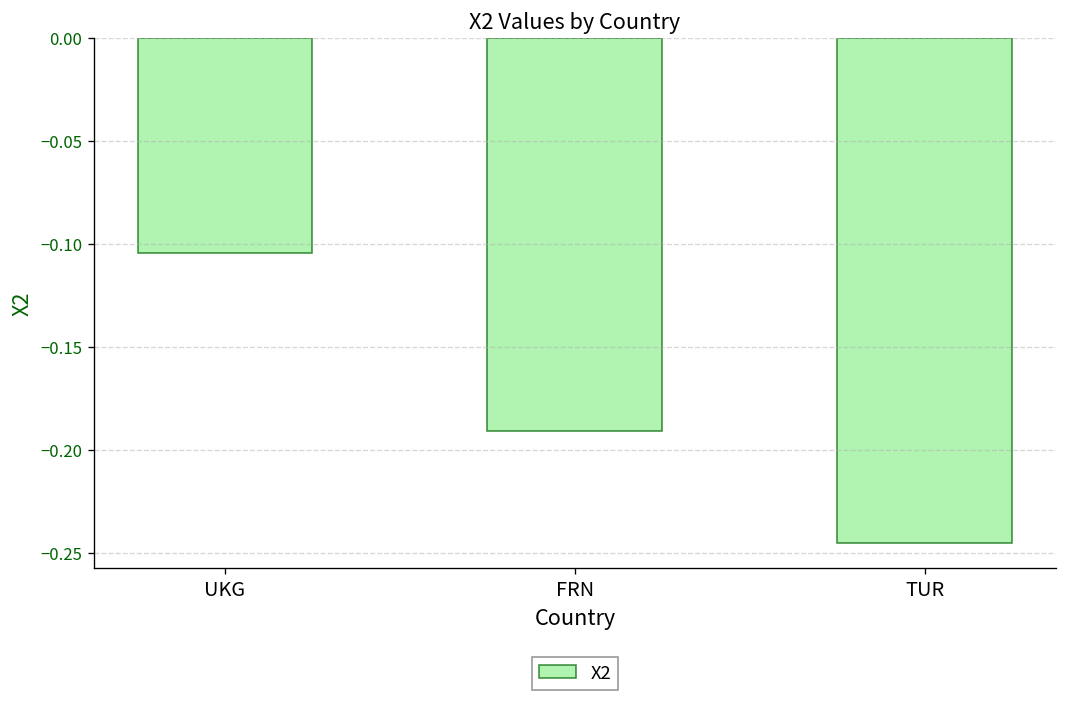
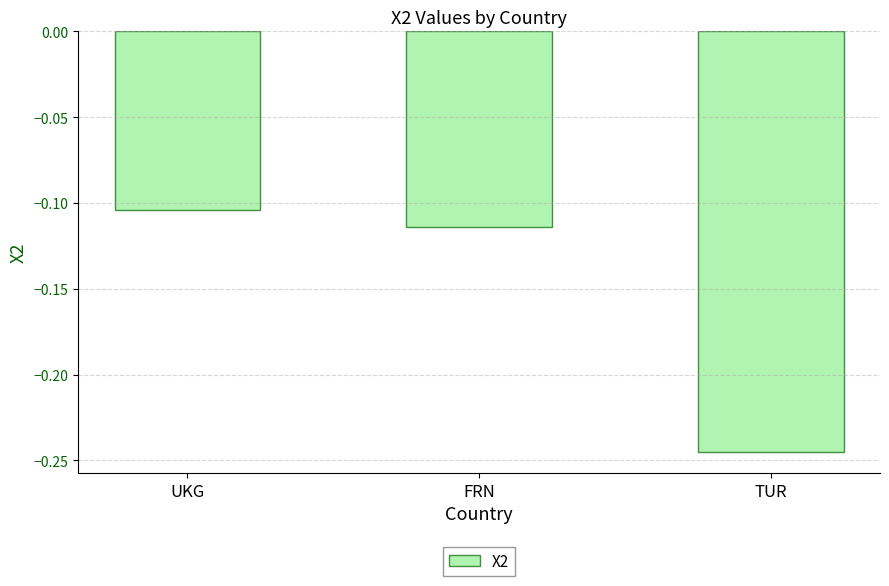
FRN: -0.190 -> -0.114
